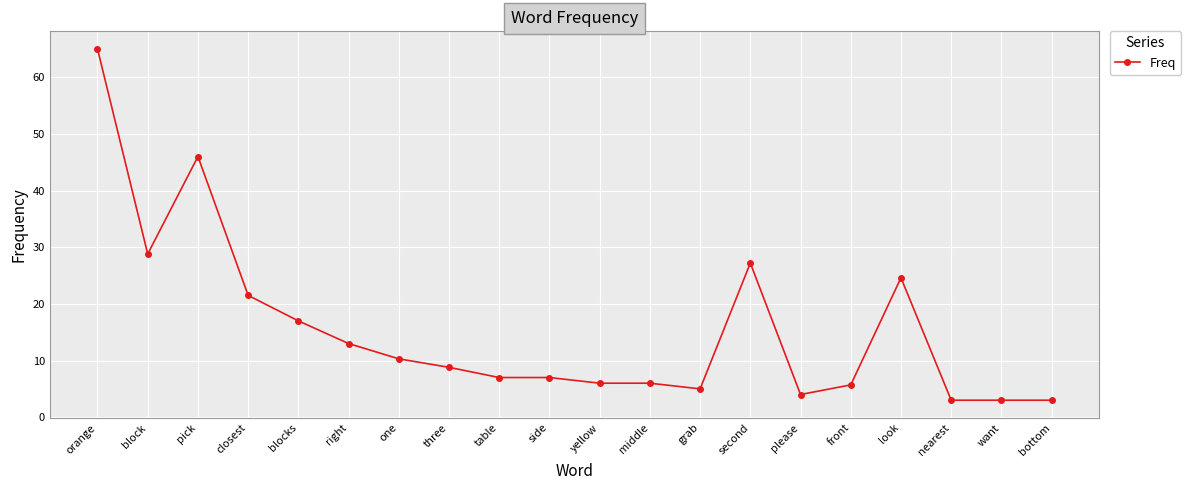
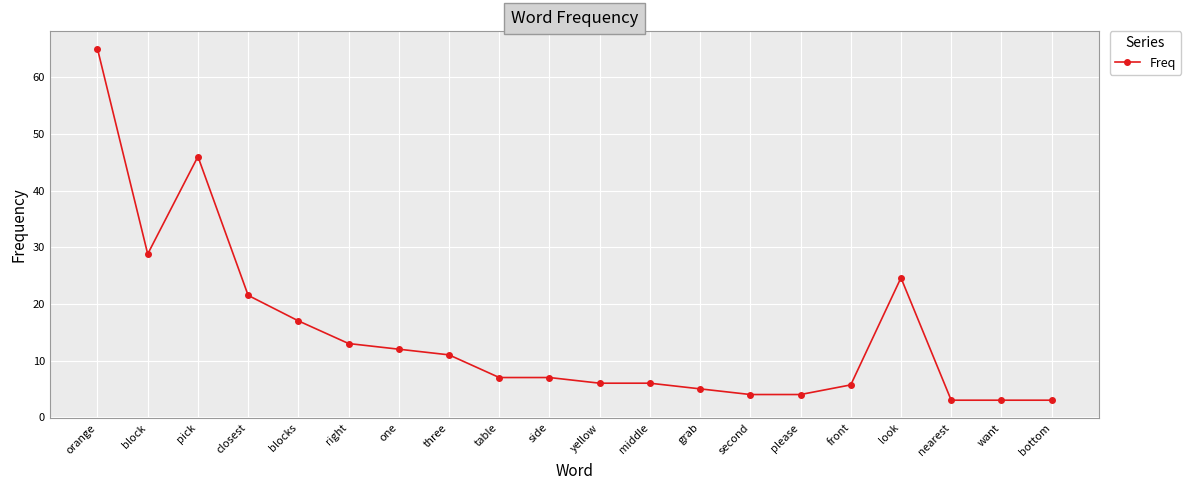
one: 10 -> 12
three: 9 -> 11
second: 27 -> 4
